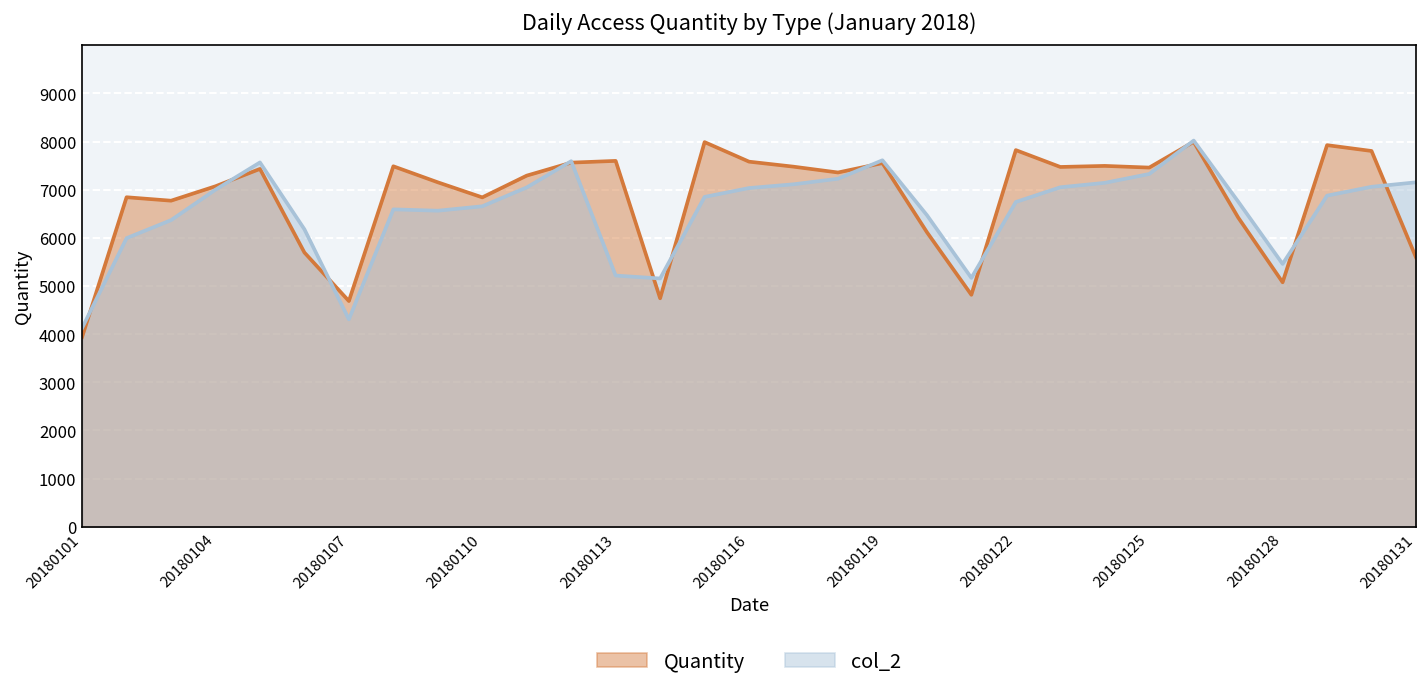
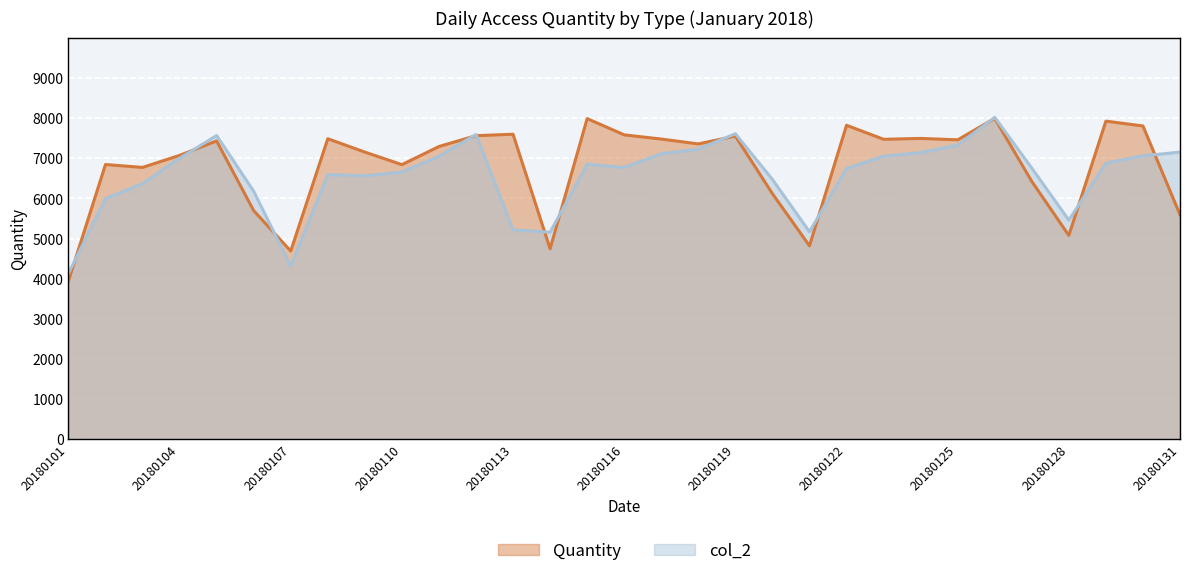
col_2, 20180116: 7000 -> 6800
